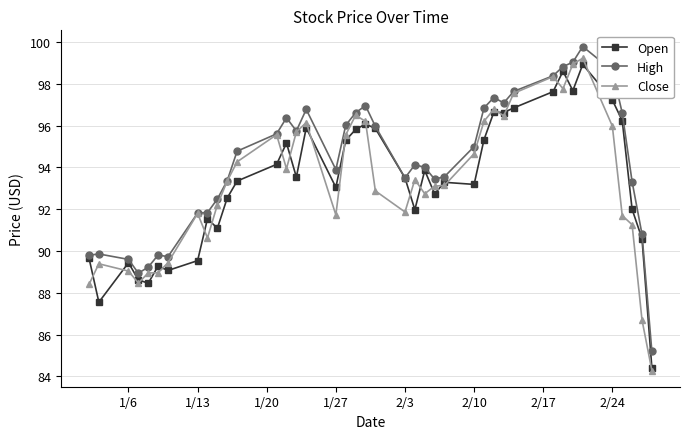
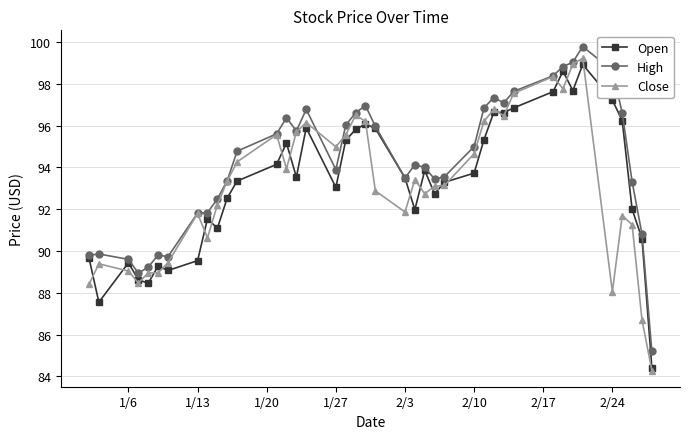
Close, 1/27: 91.7 -> 95.0
Open, 2/10: 93.2 -> 93.7
Close, 2/24: 96.0 -> 88.1
